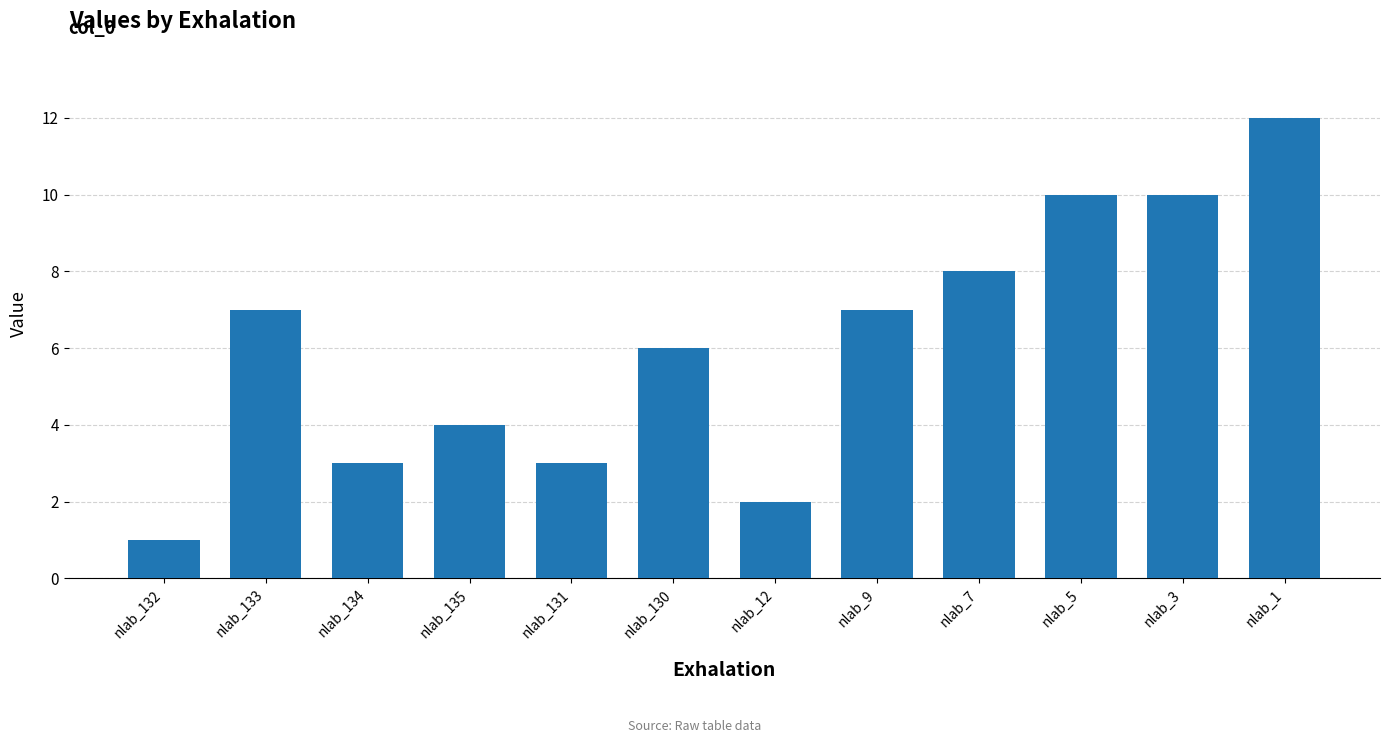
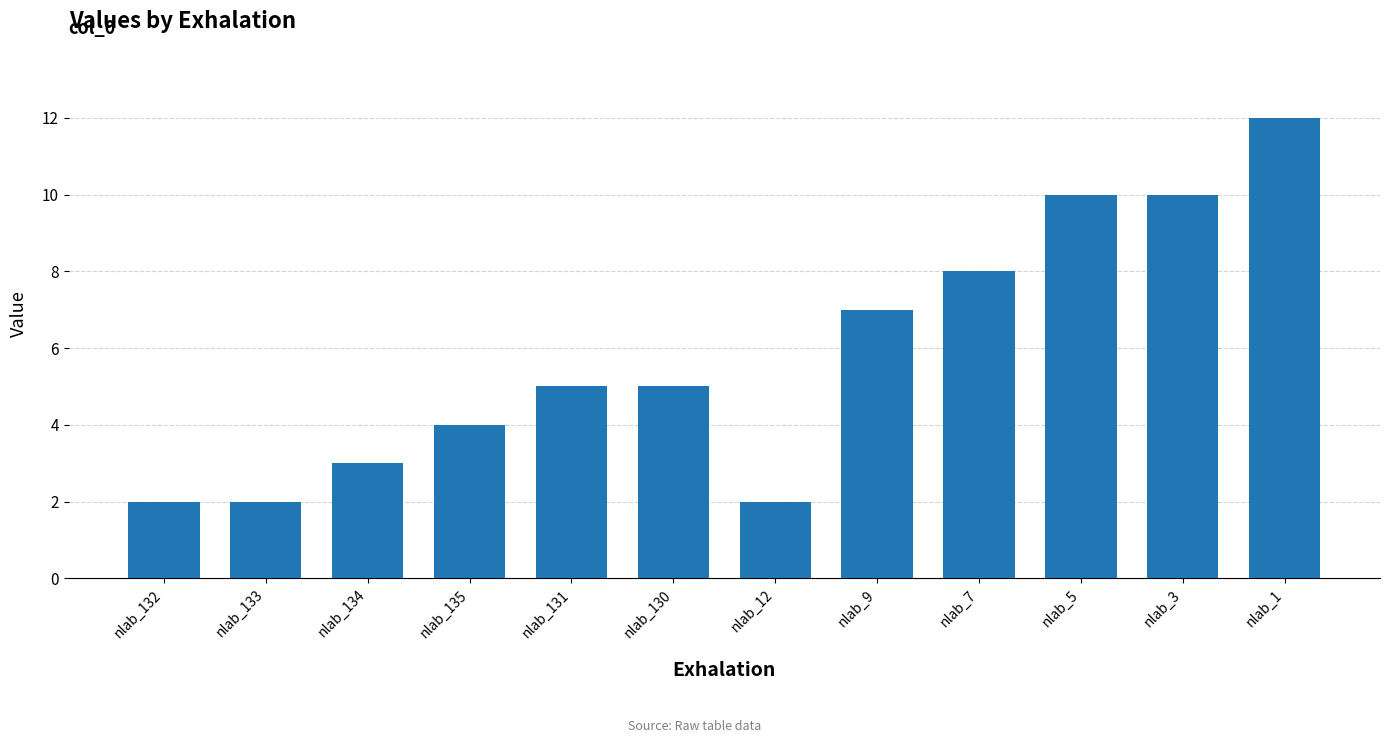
nlab_132: 1 -> 2
nlab_133: 7 -> 2
nlab_131: 3 -> 5
nlab_130: 6 -> 5
